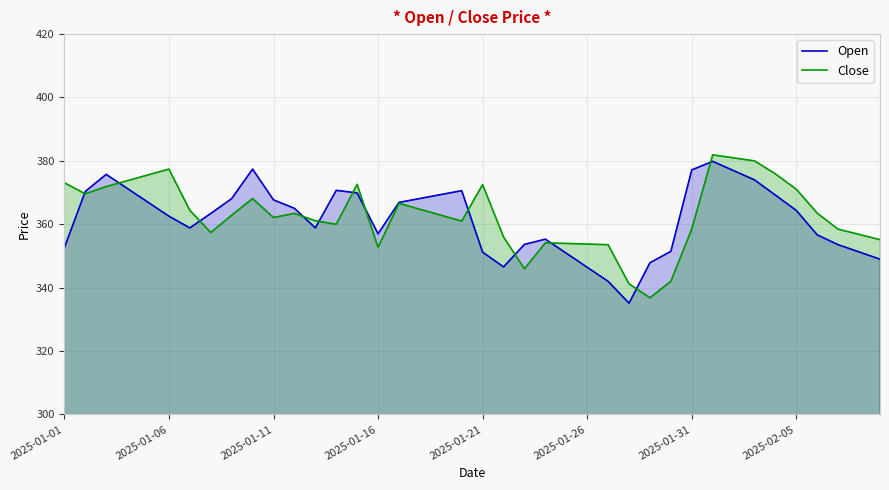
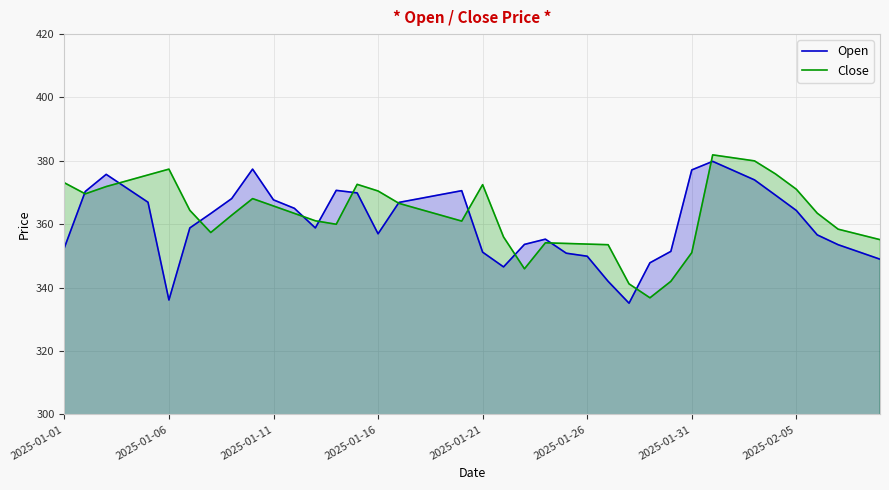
Open, 2025-01-06: 363 -> 336
Close, 2025-01-11: 362 -> 366
Close, 2025-01-16: 353 -> 371
Open, 2025-01-26: 346 -> 350
Close, 2025-01-31: 359 -> 351
